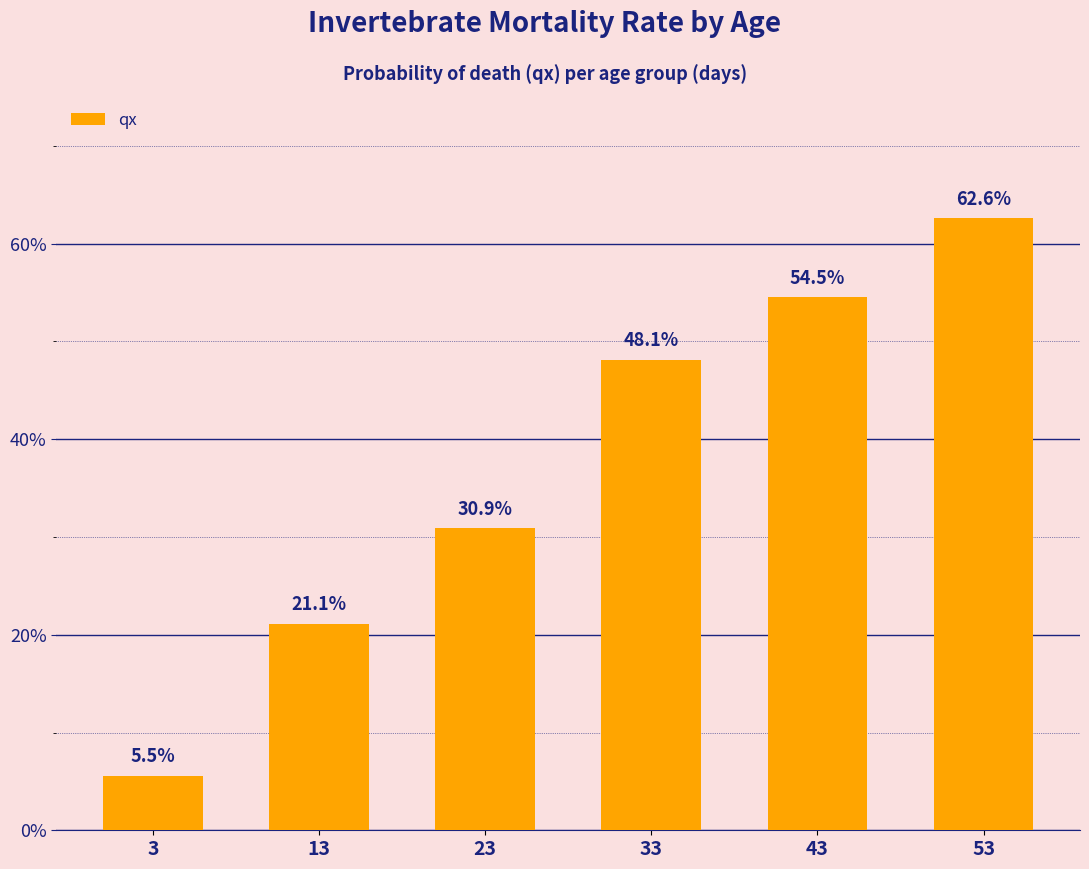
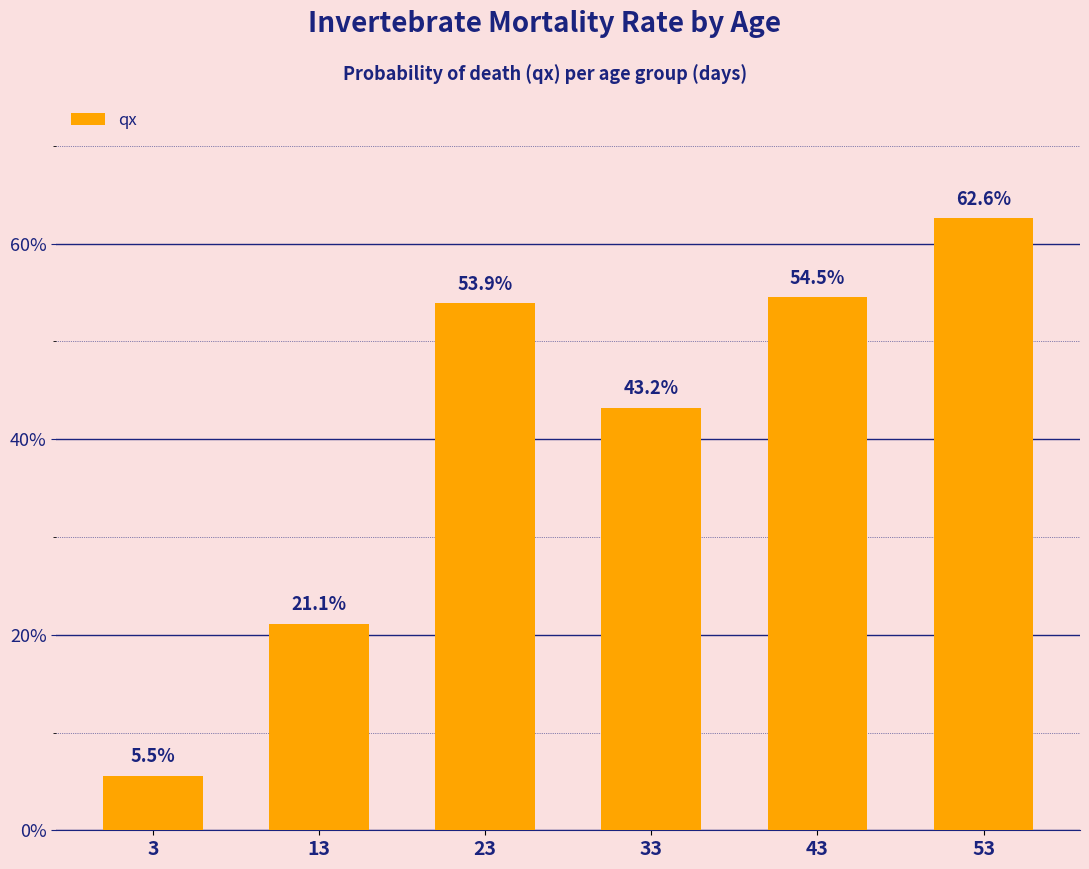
23: 30.9% -> 53.9%
33: 48.1% -> 43.2%
